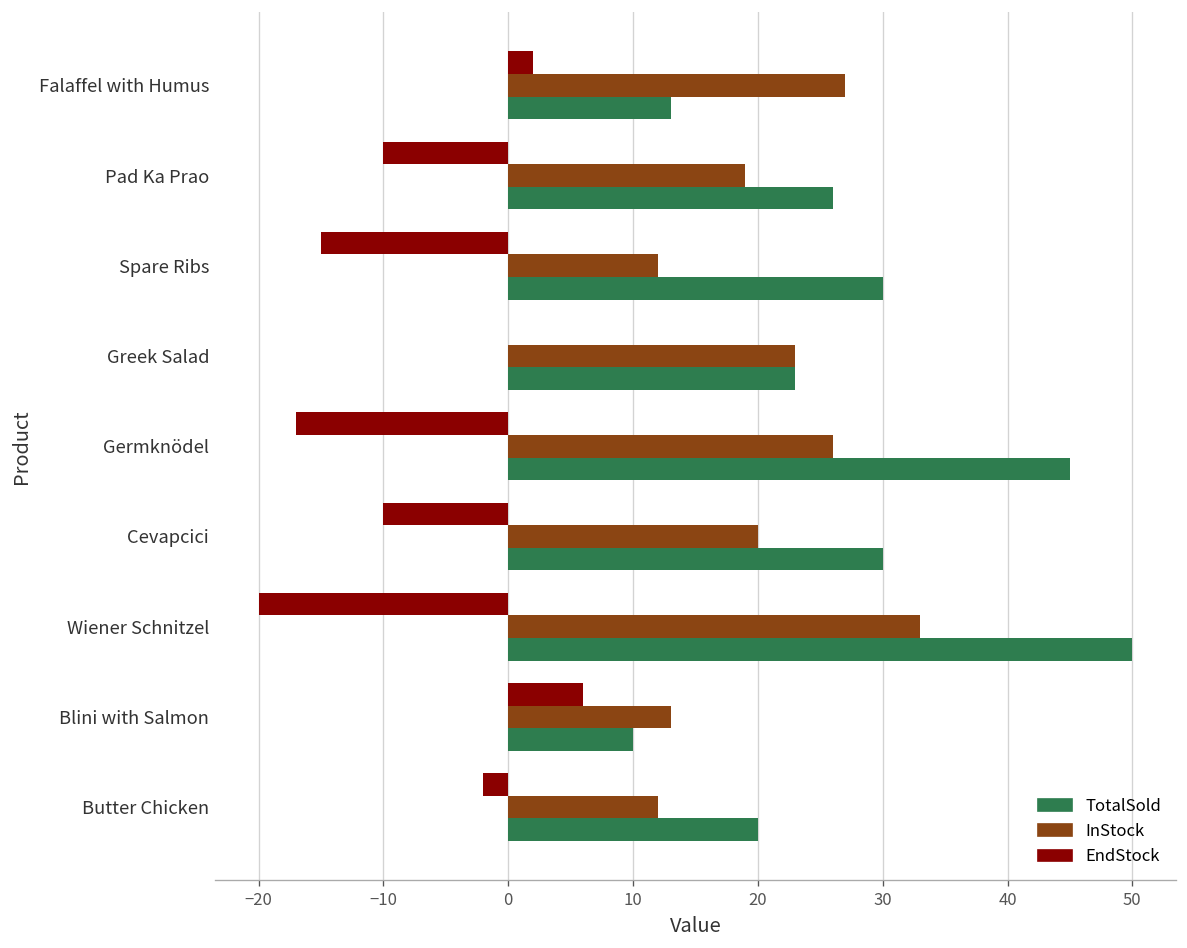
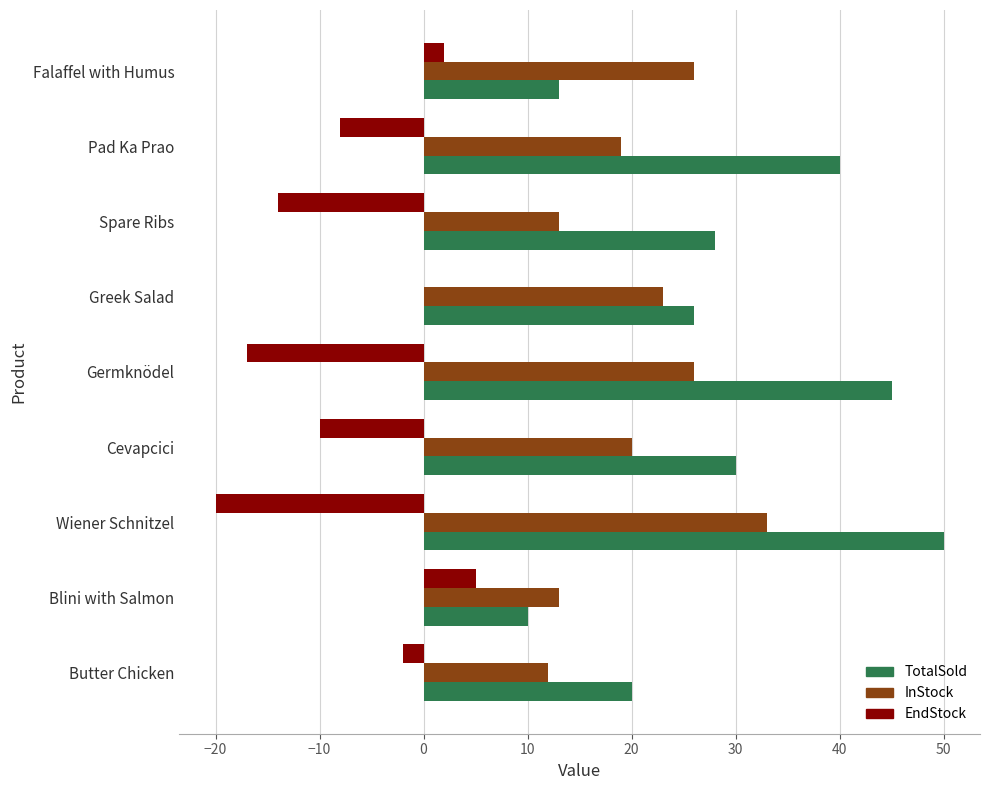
InStock, Falaffel with Humus: 27 -> 26
EndStock, Pad Ka Prao: -10 -> -8
TotalSold, Pad Ka Prao: 26 -> 40
EndStock, Spare Ribs: -15 -> -14
InStock, Spare Ribs: 12 -> 13
TotalSold, Spare Ribs: 30 -> 28
TotalSold, Greek Salad: 23 -> 26
EndStock, Blini with Salmon: 6 -> 5
